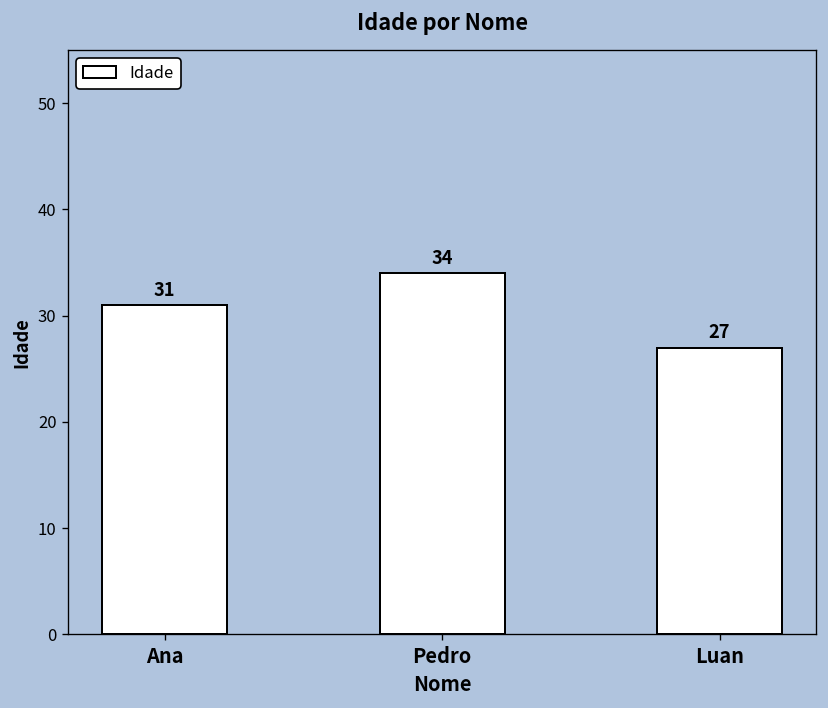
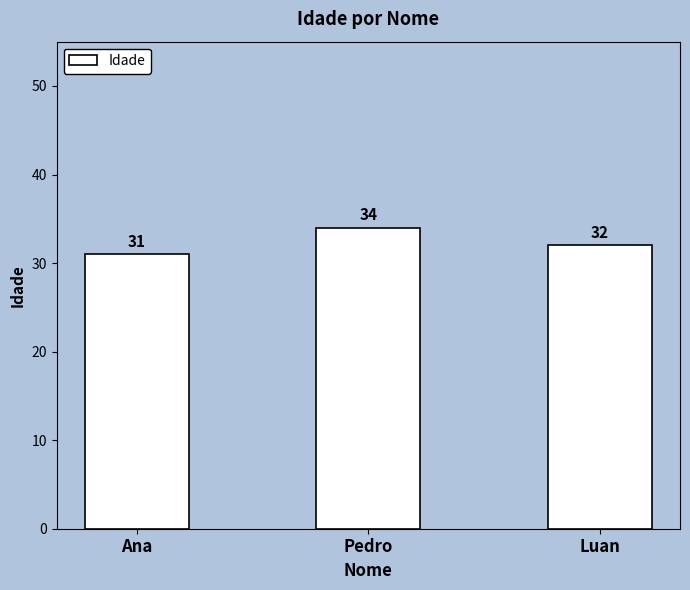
Luan: 27 -> 32
